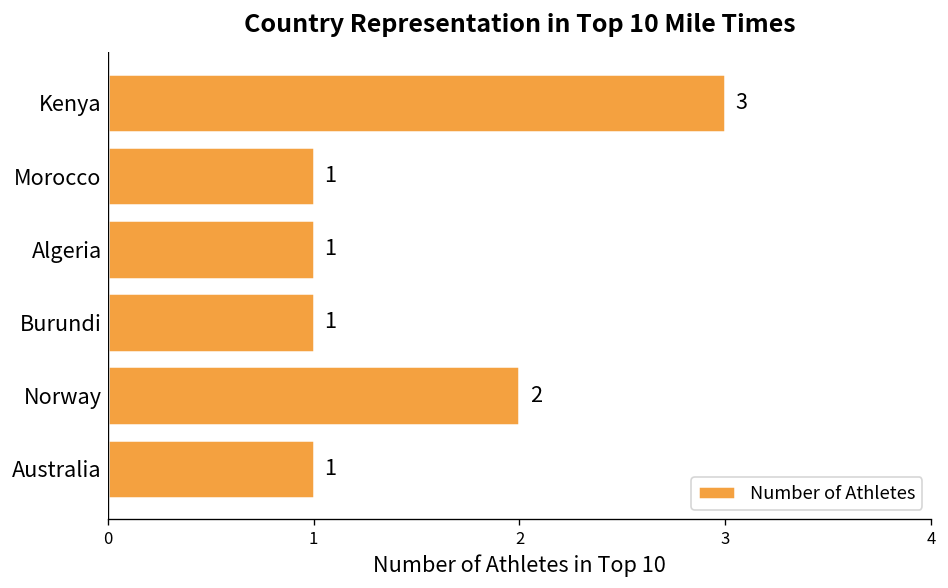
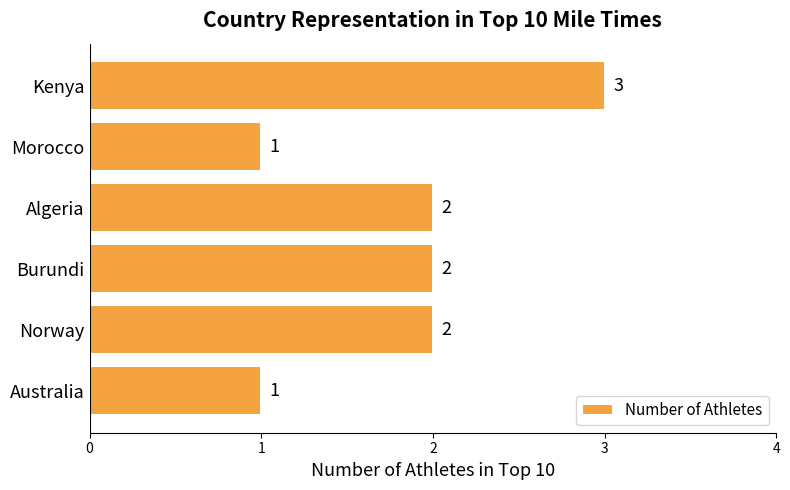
Algeria: 1 -> 2
Burundi: 1 -> 2
